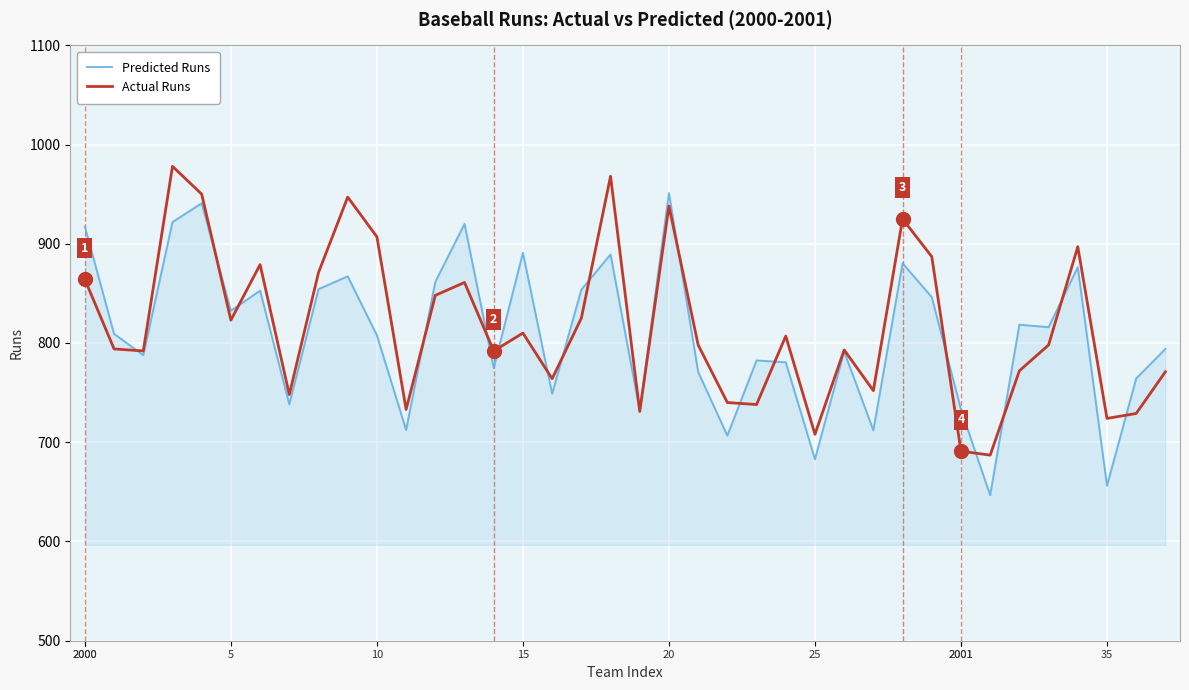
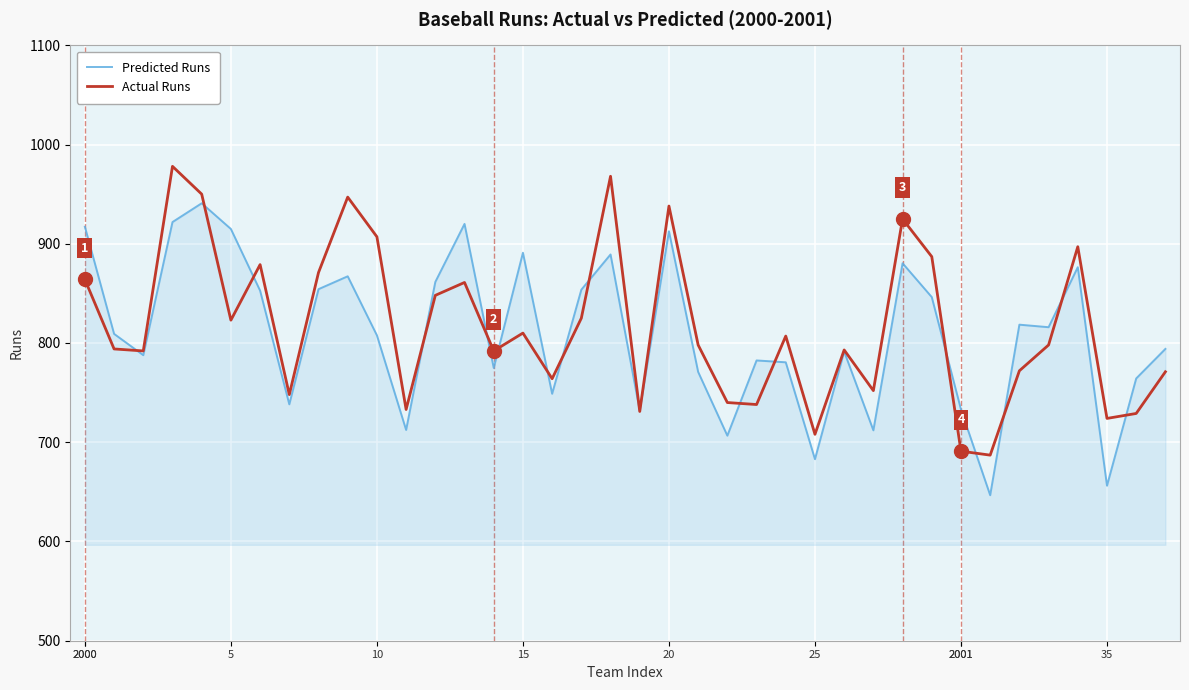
Predicted Runs, 5: 830 -> 910
Predicted Runs, 20: 950 -> 910
